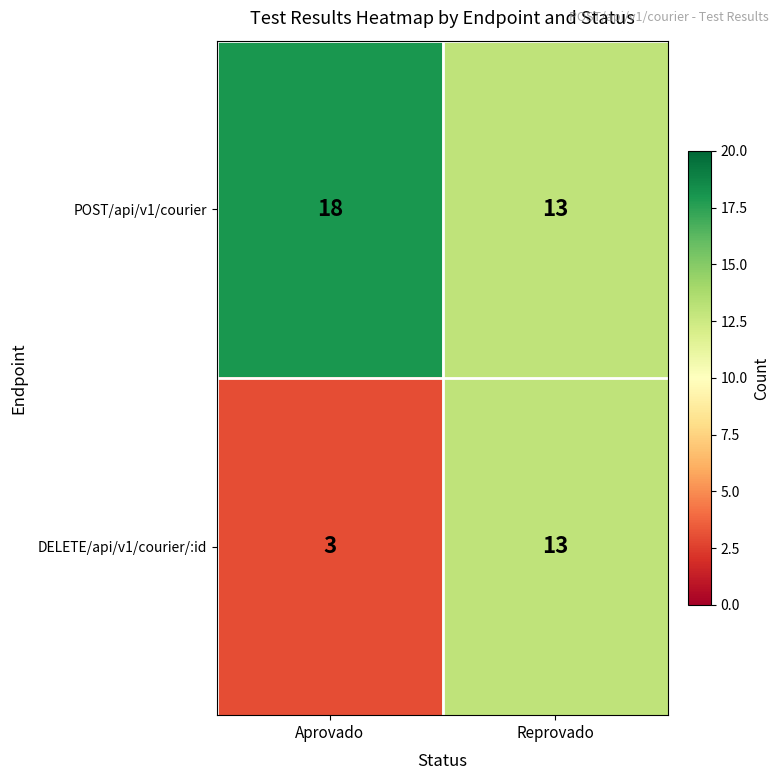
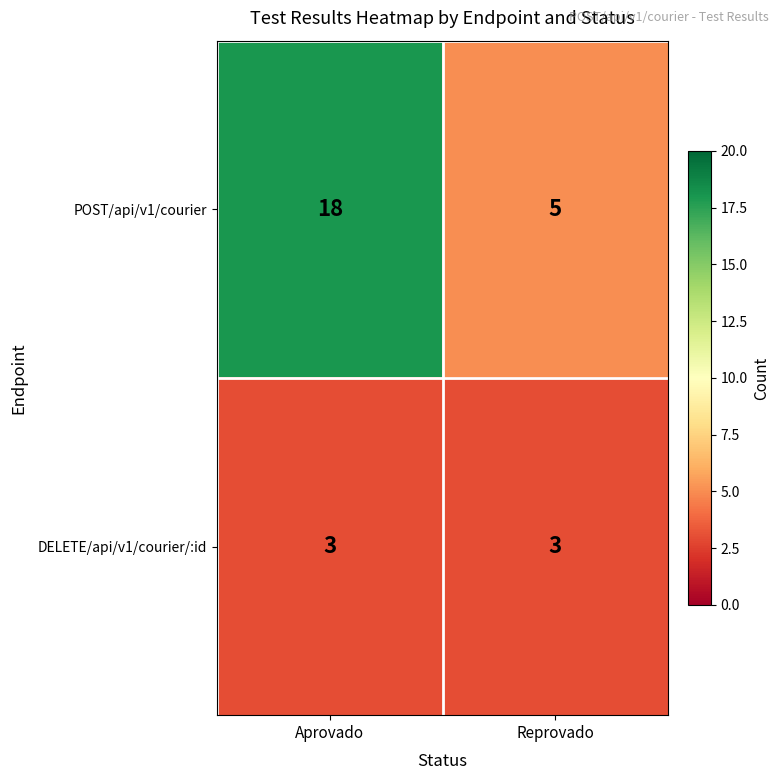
POST/api/v1/courier, Reprovado: 13 -> 5
DELETE/api/v1/courier/:id, Reprovado: 13 -> 3
